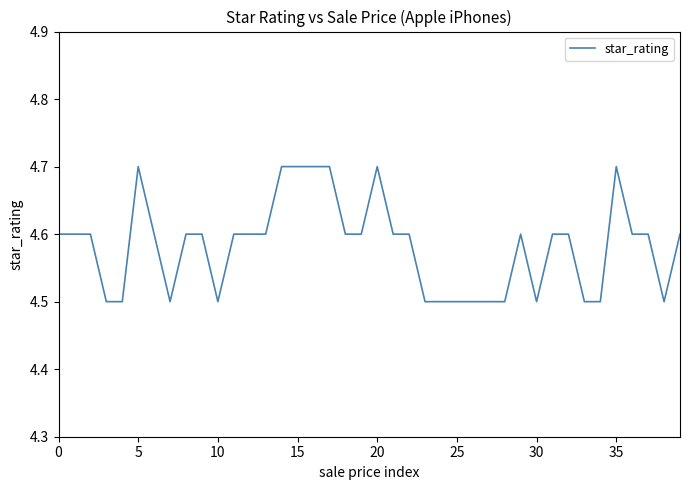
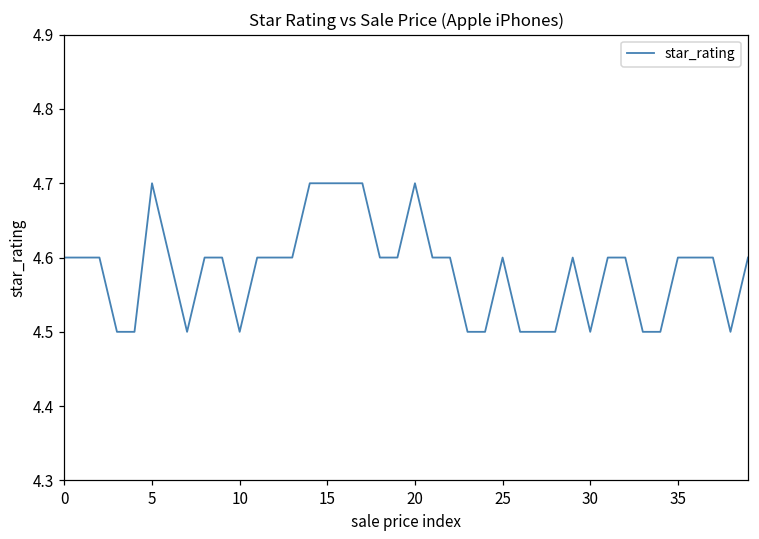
25: 4.5 -> 4.6
35: 4.7 -> 4.6
